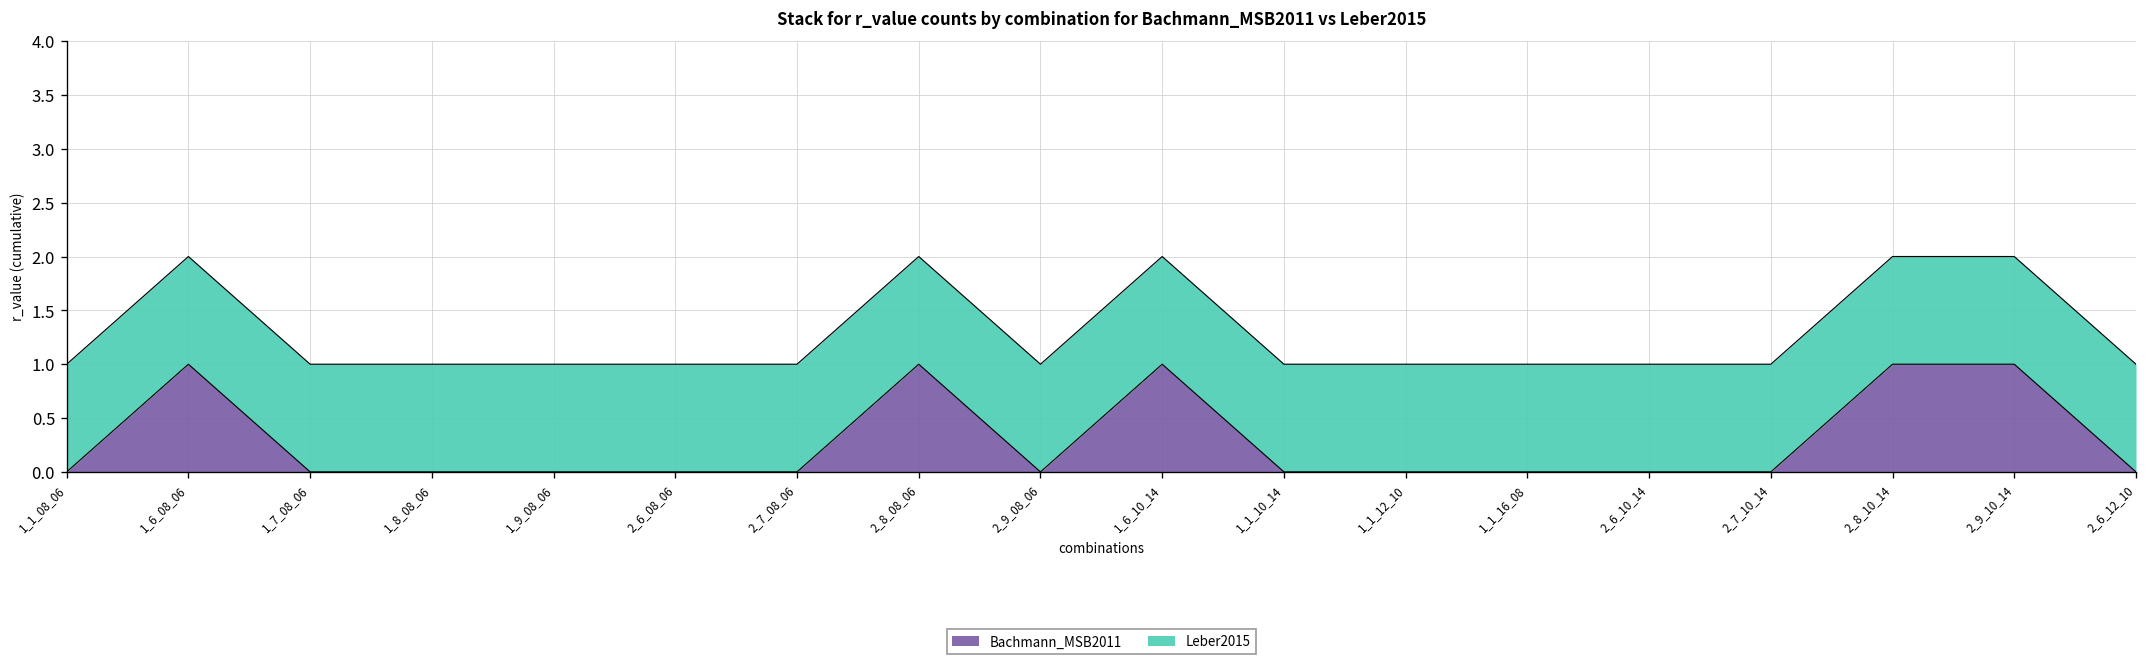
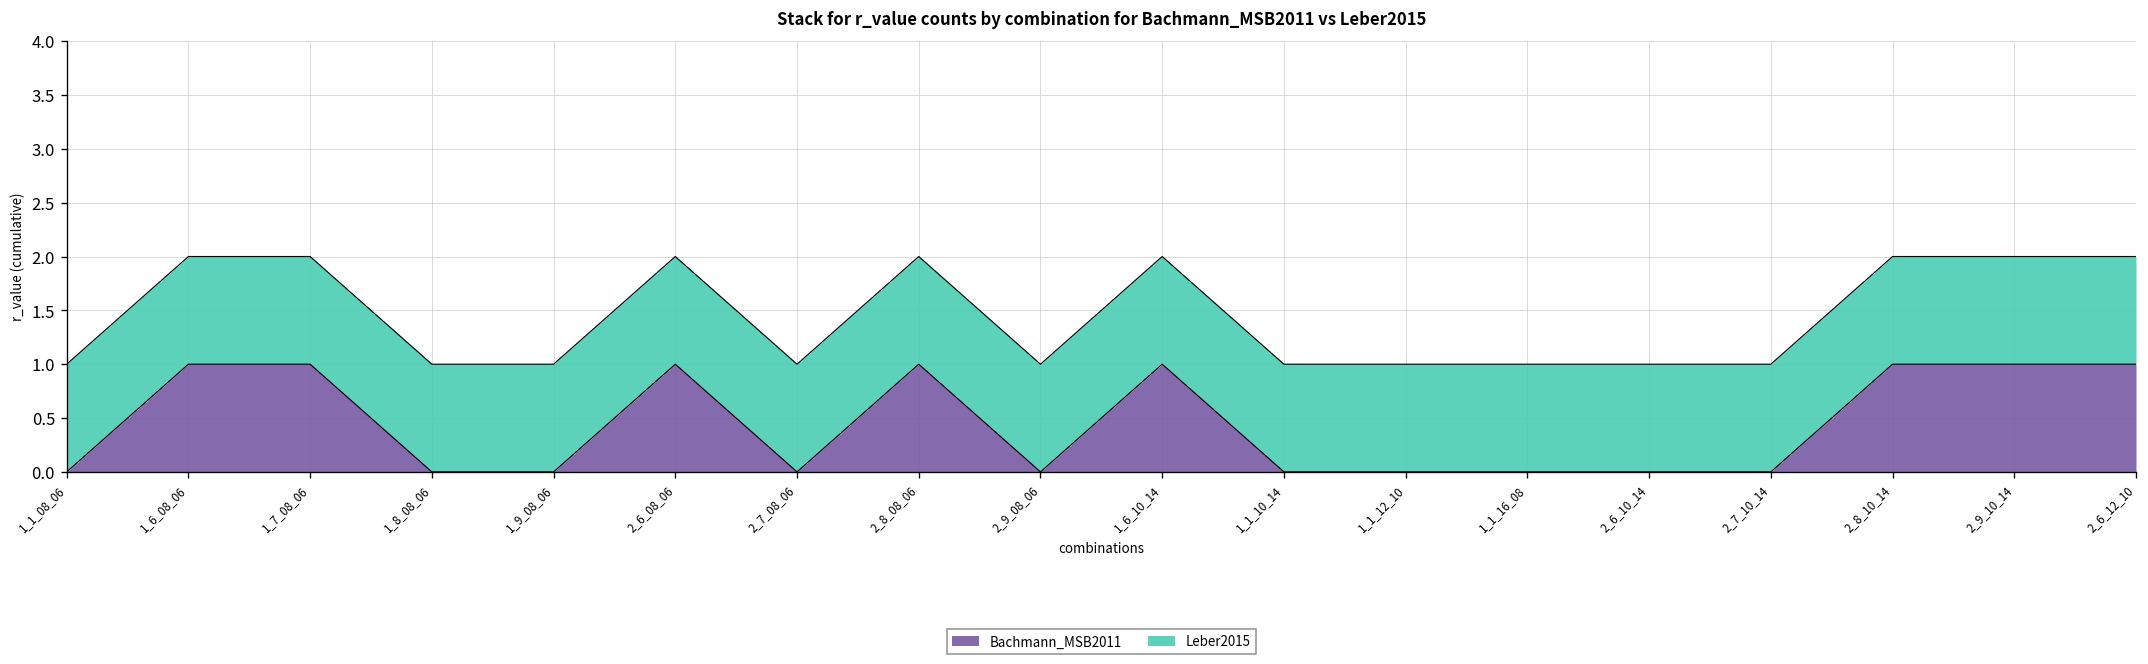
Bachmann_MSB2011, 1_7_08_06: 0 -> 1
Bachmann_MSB2011, 2_6_08_06: 0 -> 1
Bachmann_MSB2011, 2_6_12_10: 0 -> 1
